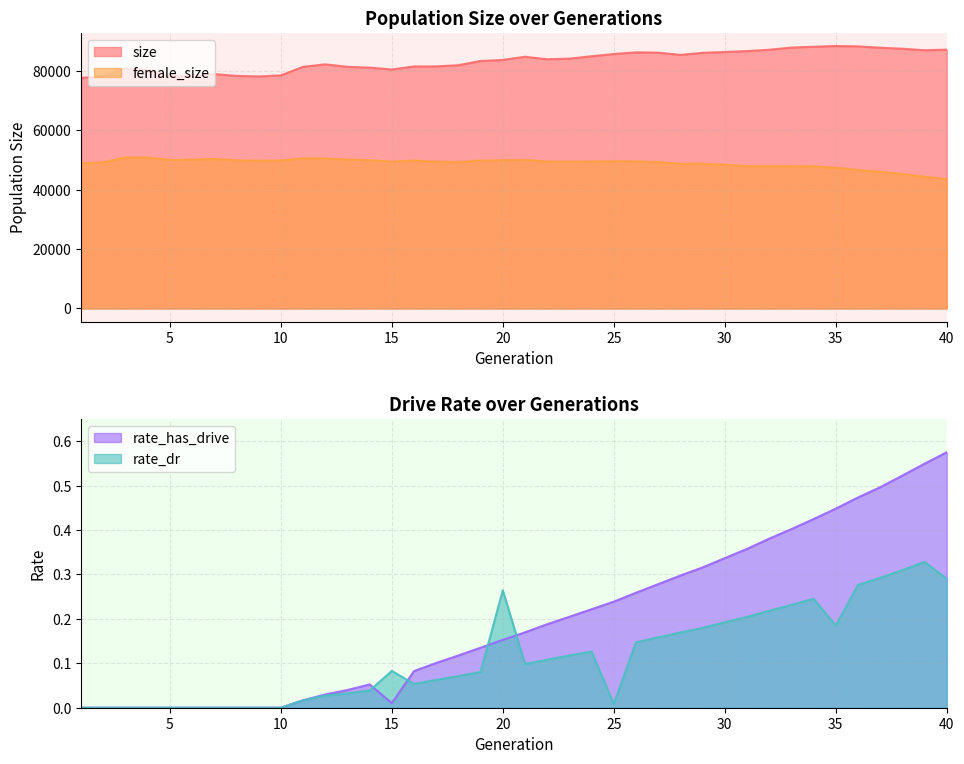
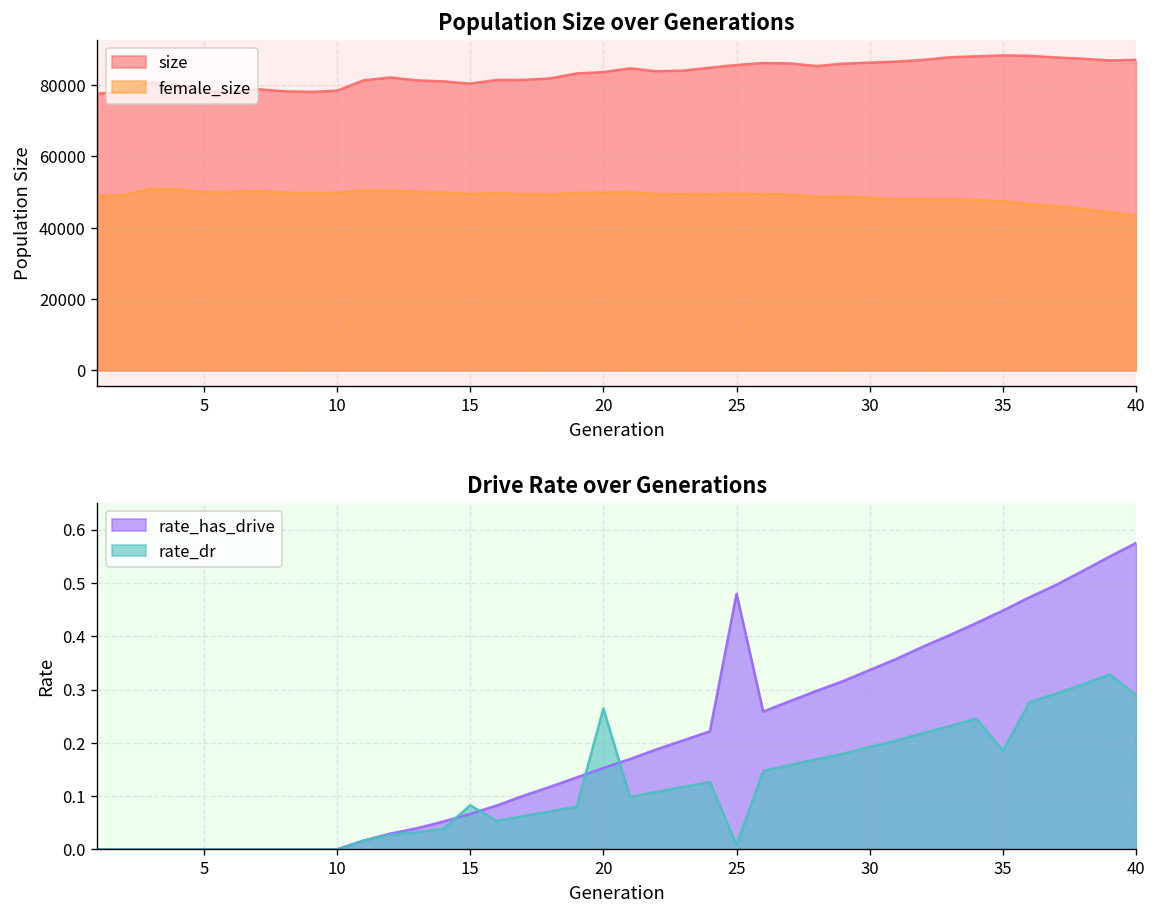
Drive Rate over Generations, rate_has_drive, 15: 0.01 -> 0.07
Drive Rate over Generations, rate_has_drive, 25: 0.24 -> 0.48
